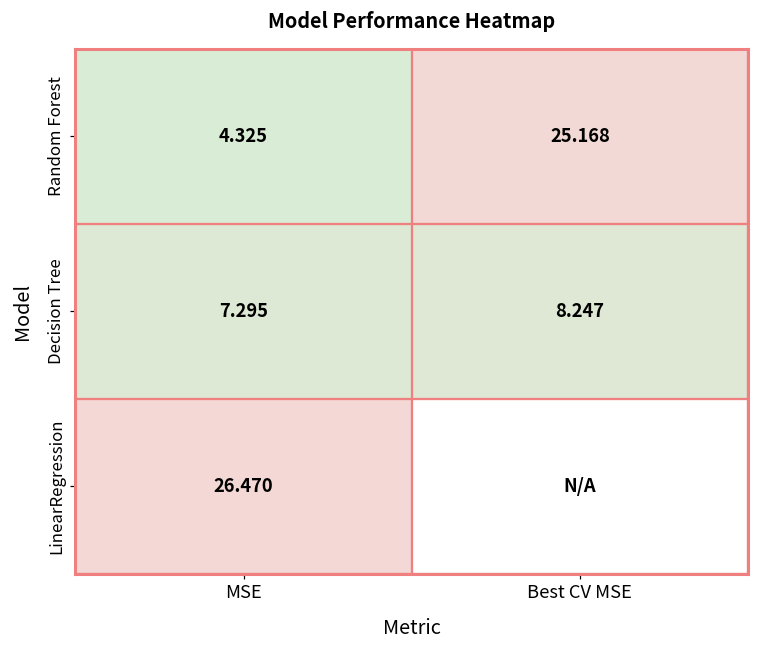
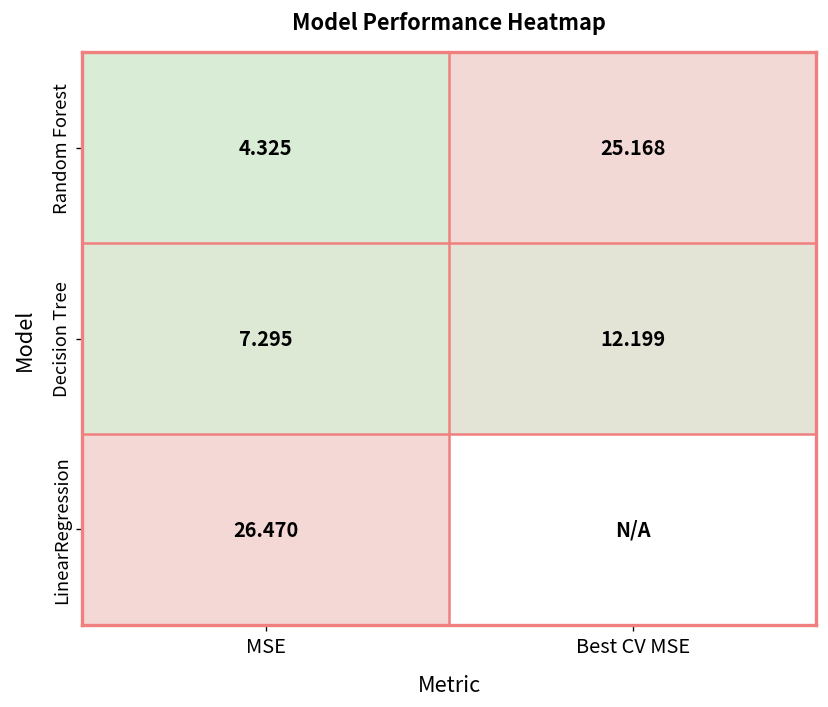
Decision Tree, Best CV MSE: 8.247 -> 12.199
